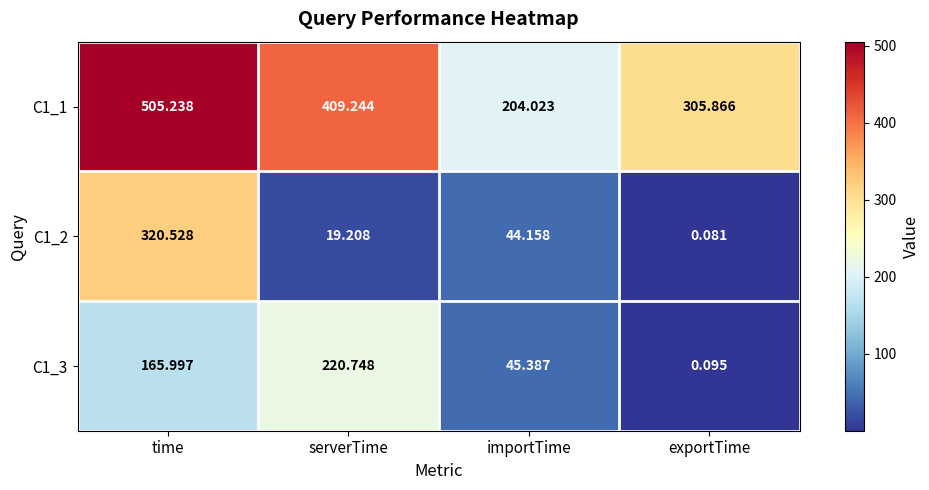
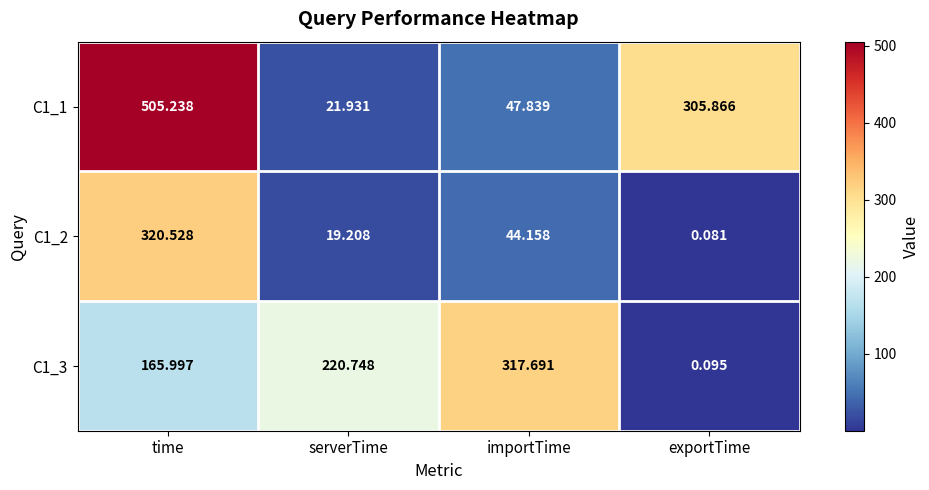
C1_1, serverTime: 409.244 -> 21.931
C1_1, importTime: 204.023 -> 47.839
C1_3, importTime: 45.387 -> 317.691
